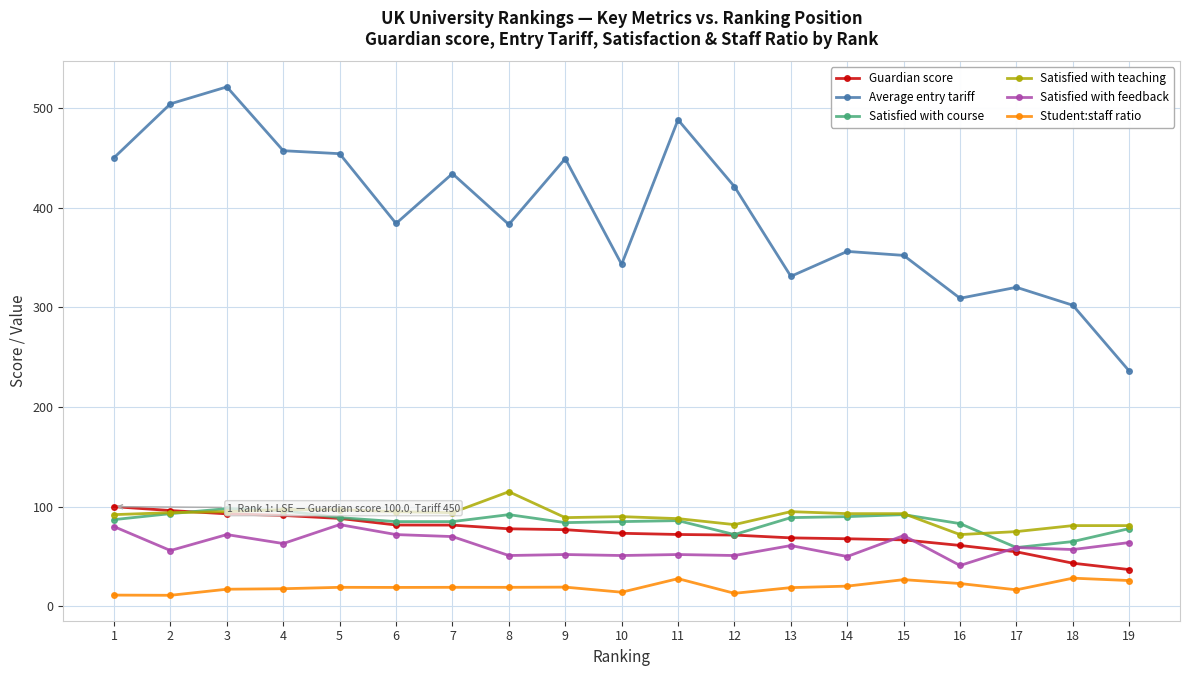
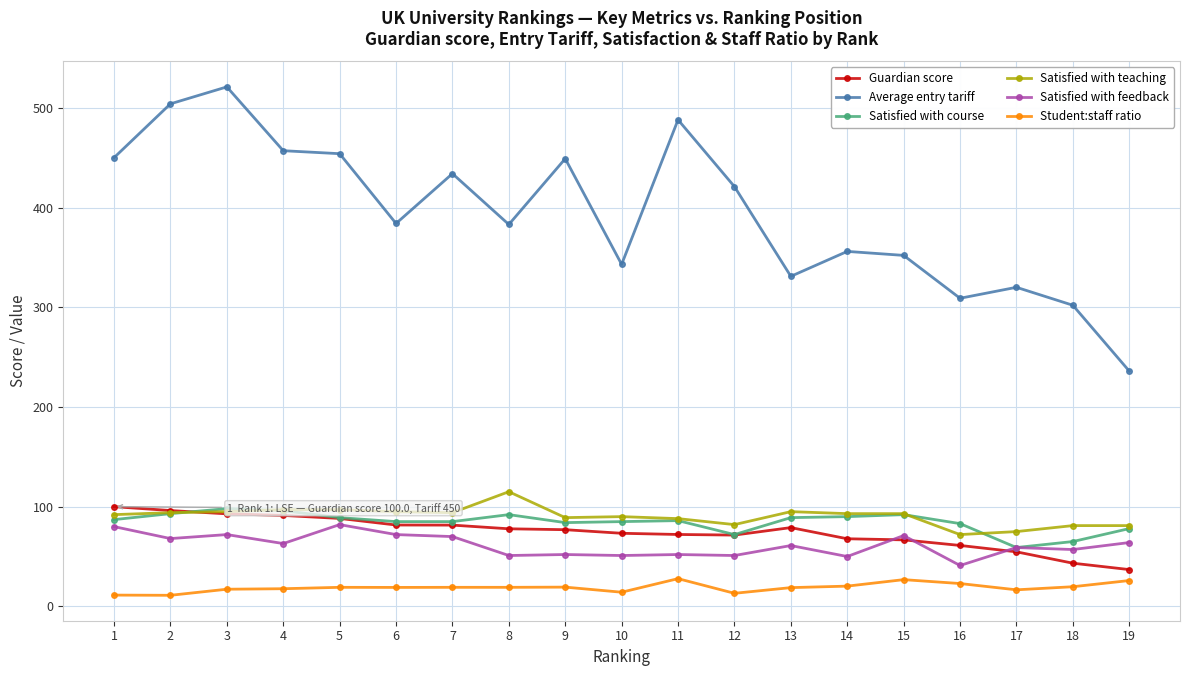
Satisfied with feedback, 2: 60 -> 70
Guardian score, 13: 70 -> 80
Student:staff ratio, 18: 30 -> 20
